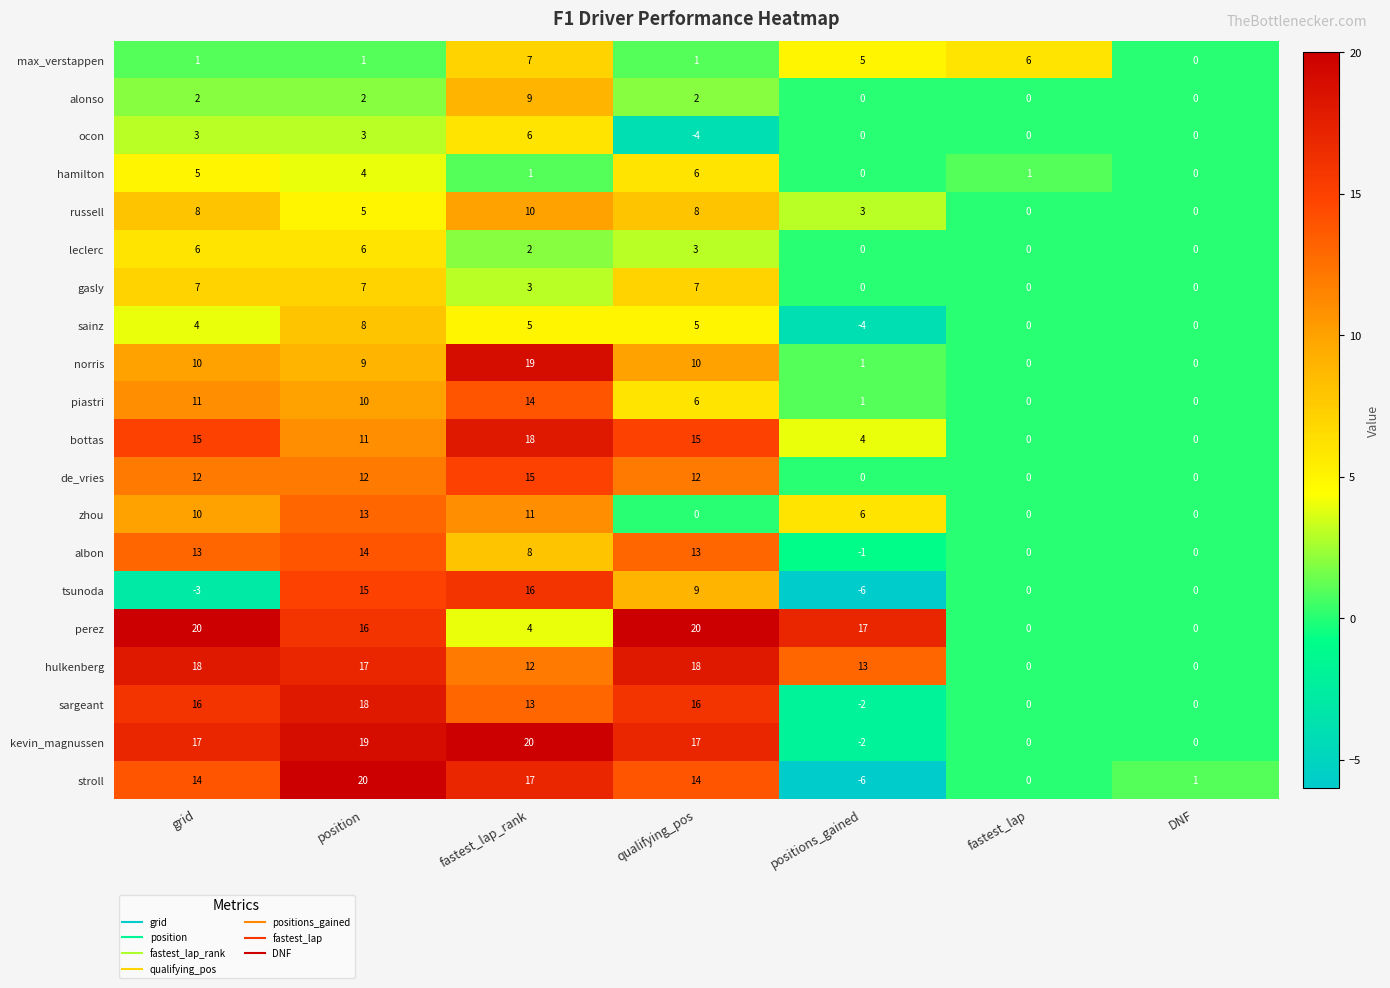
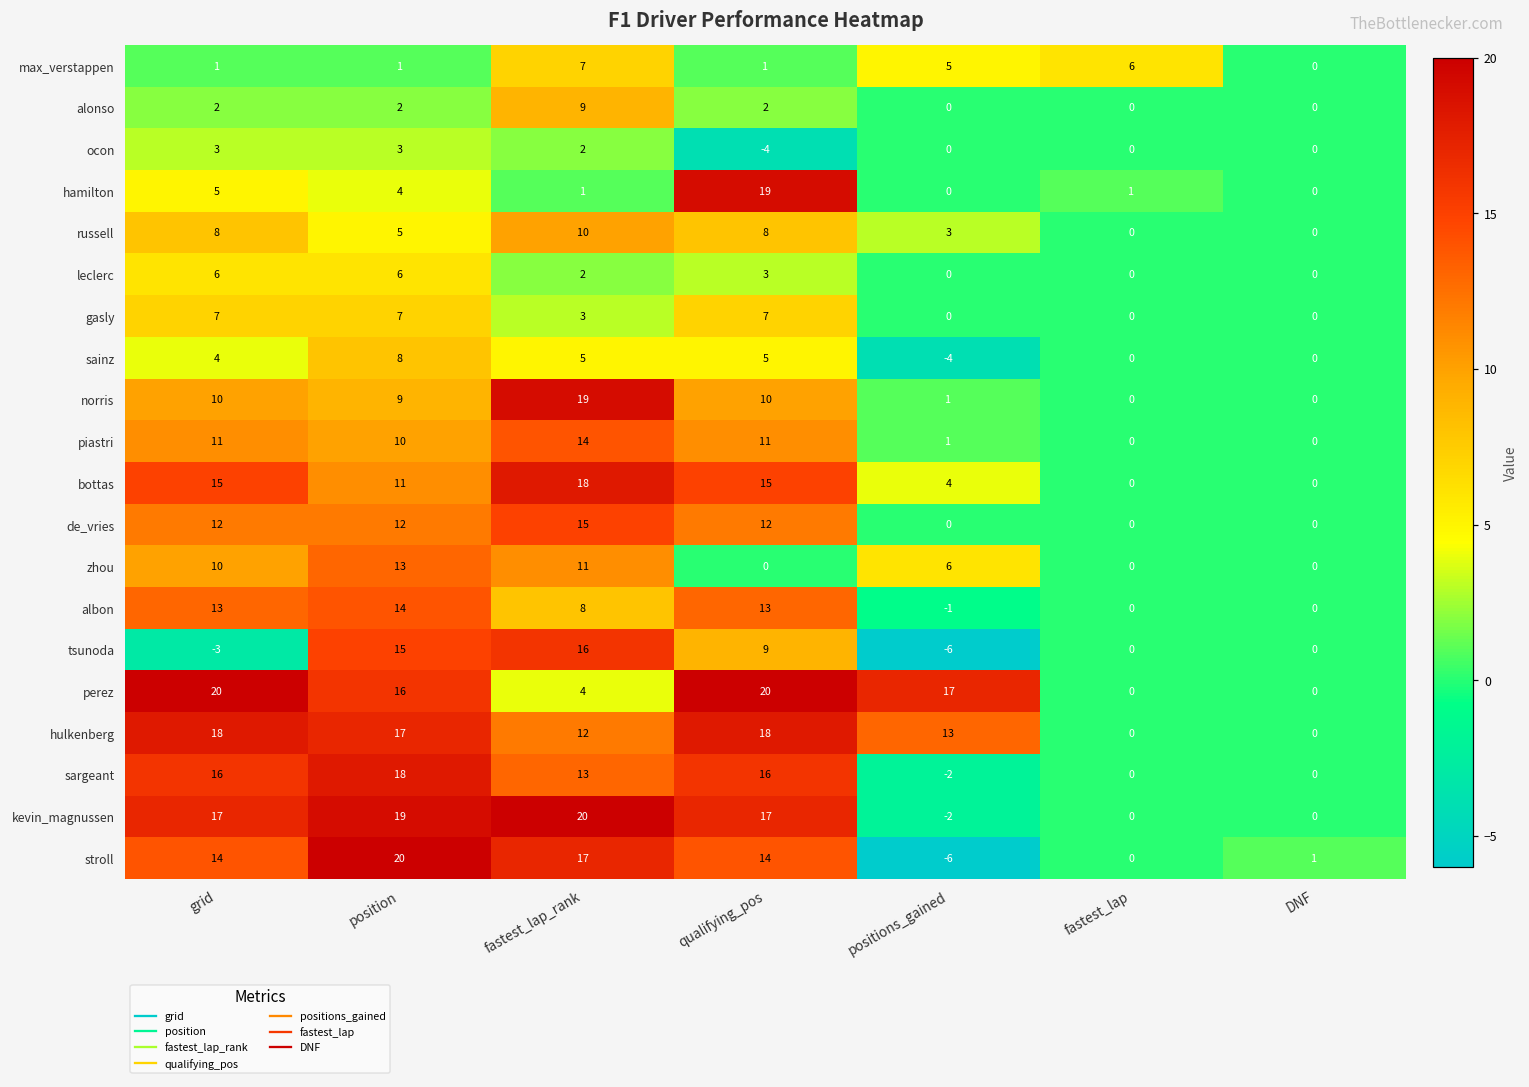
ocon, fastest_lap_rank: 6 -> 2
hamilton, qualifying_pos: 6 -> 19
piastri, qualifying_pos: 6 -> 11
